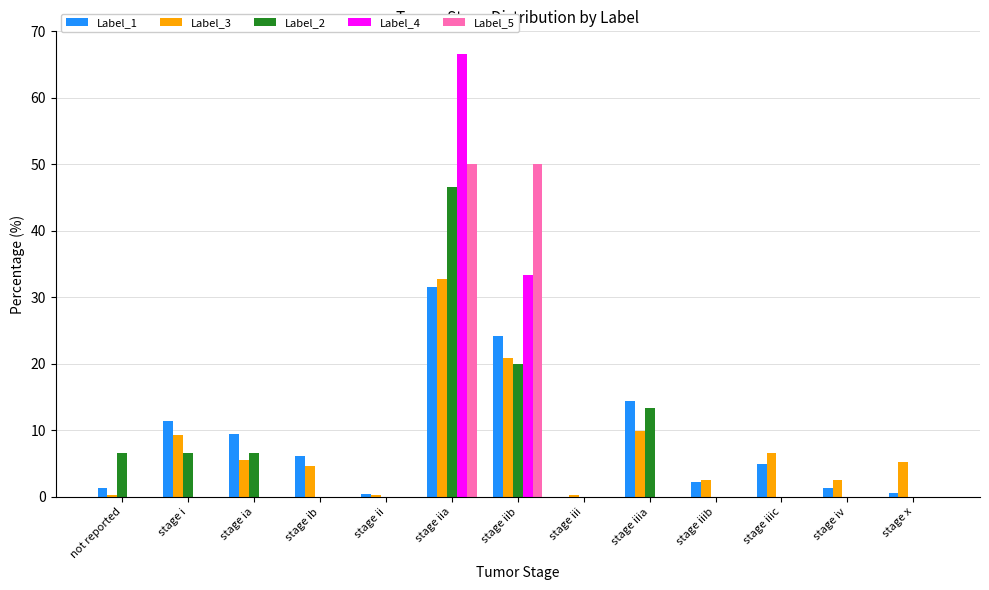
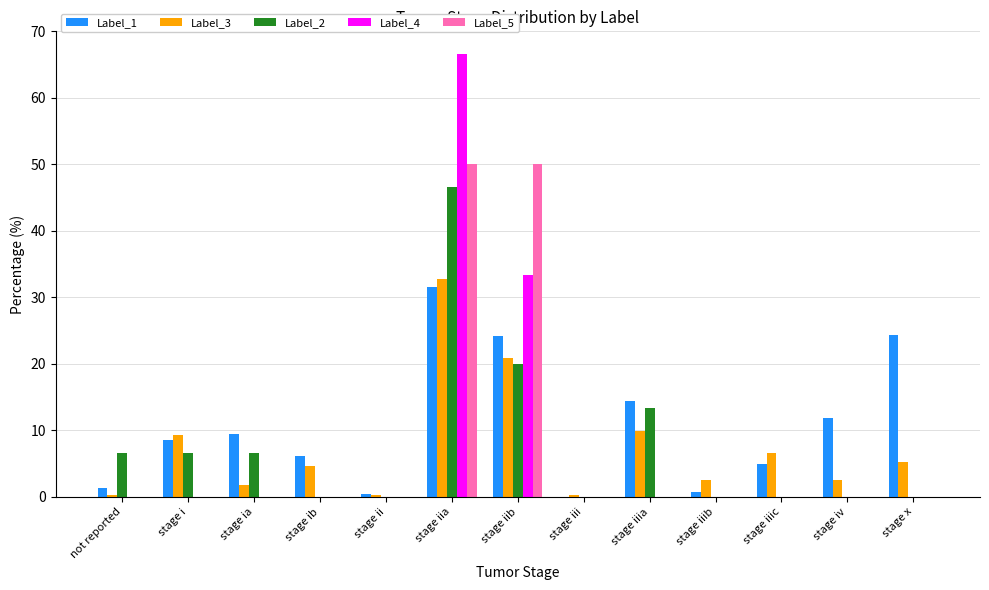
Label_1, stage i: 11 -> 9
Label_3, stage ia: 6 -> 2
Label_1, stage iiib: 2 -> 1
Label_1, stage iv: 1 -> 12
Label_1, stage x: 1 -> 24
